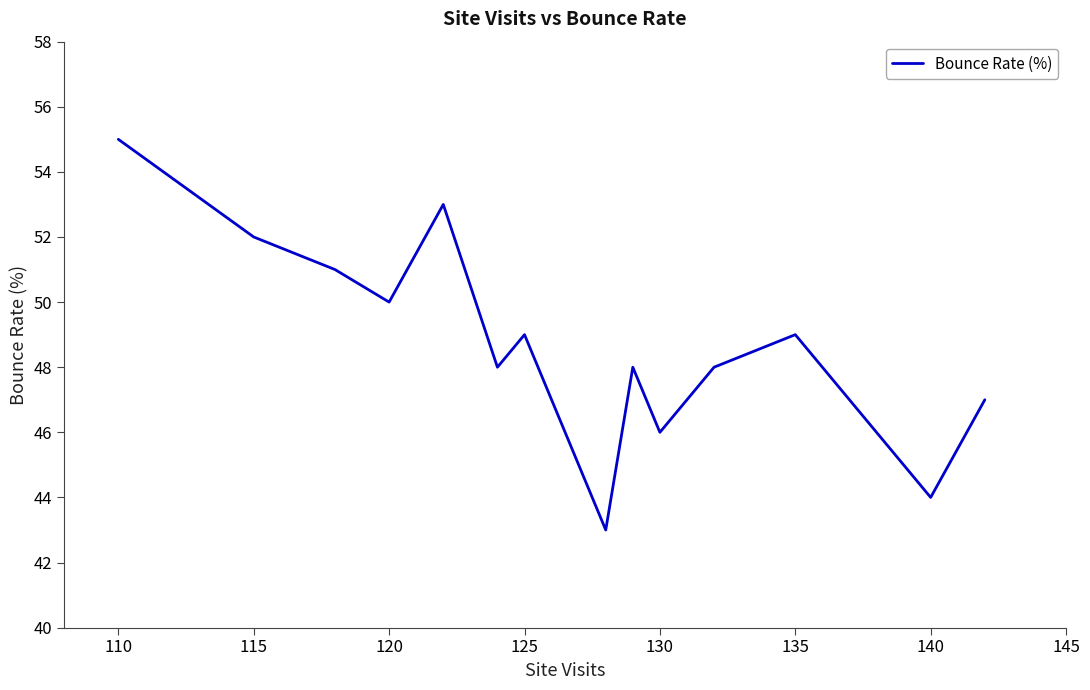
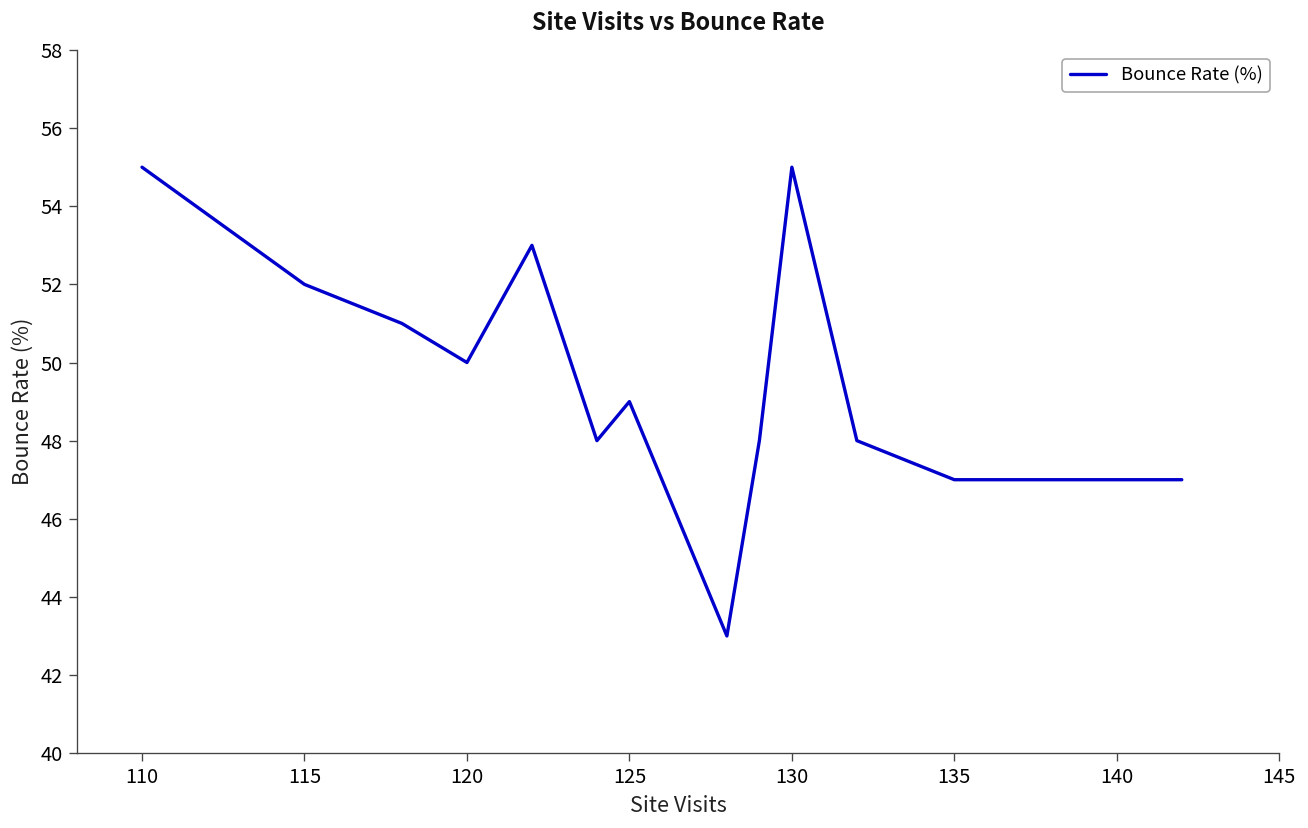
130: 46 -> 55
135: 49 -> 47
140: 44 -> 47
